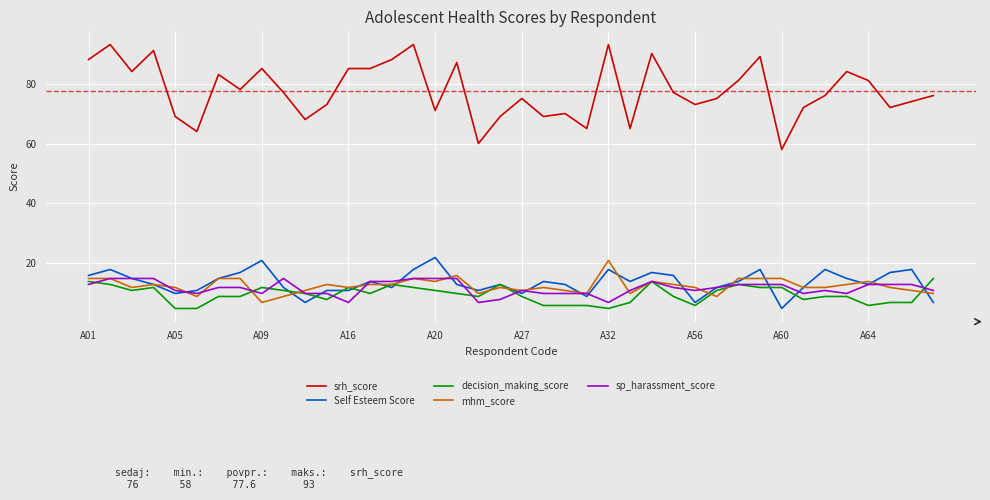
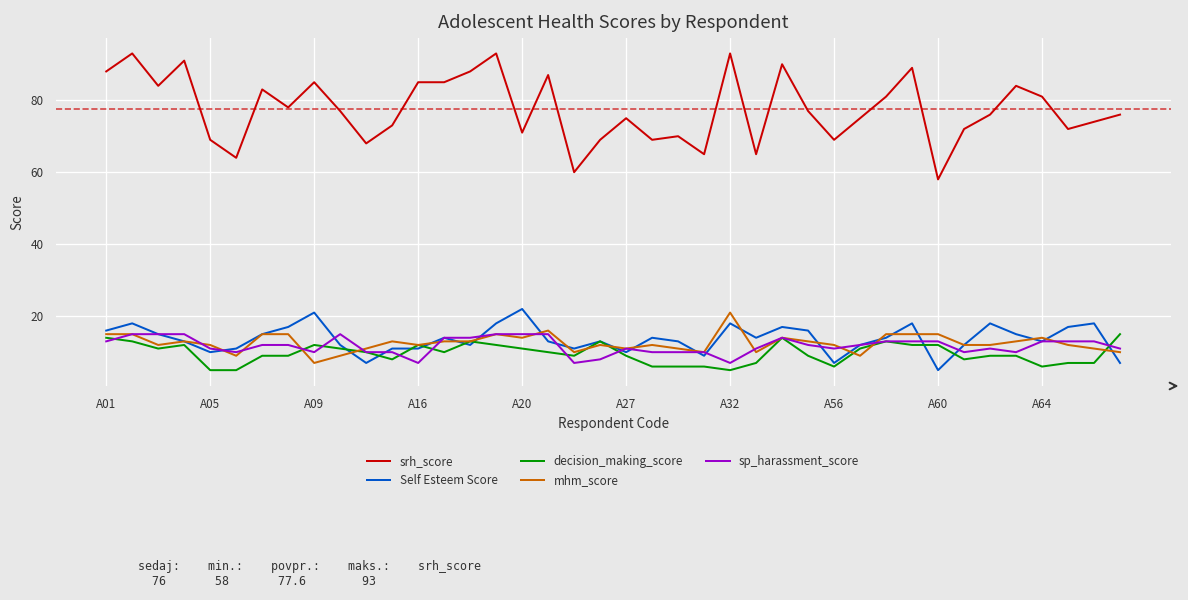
srh_score, A56: 73 -> 69
